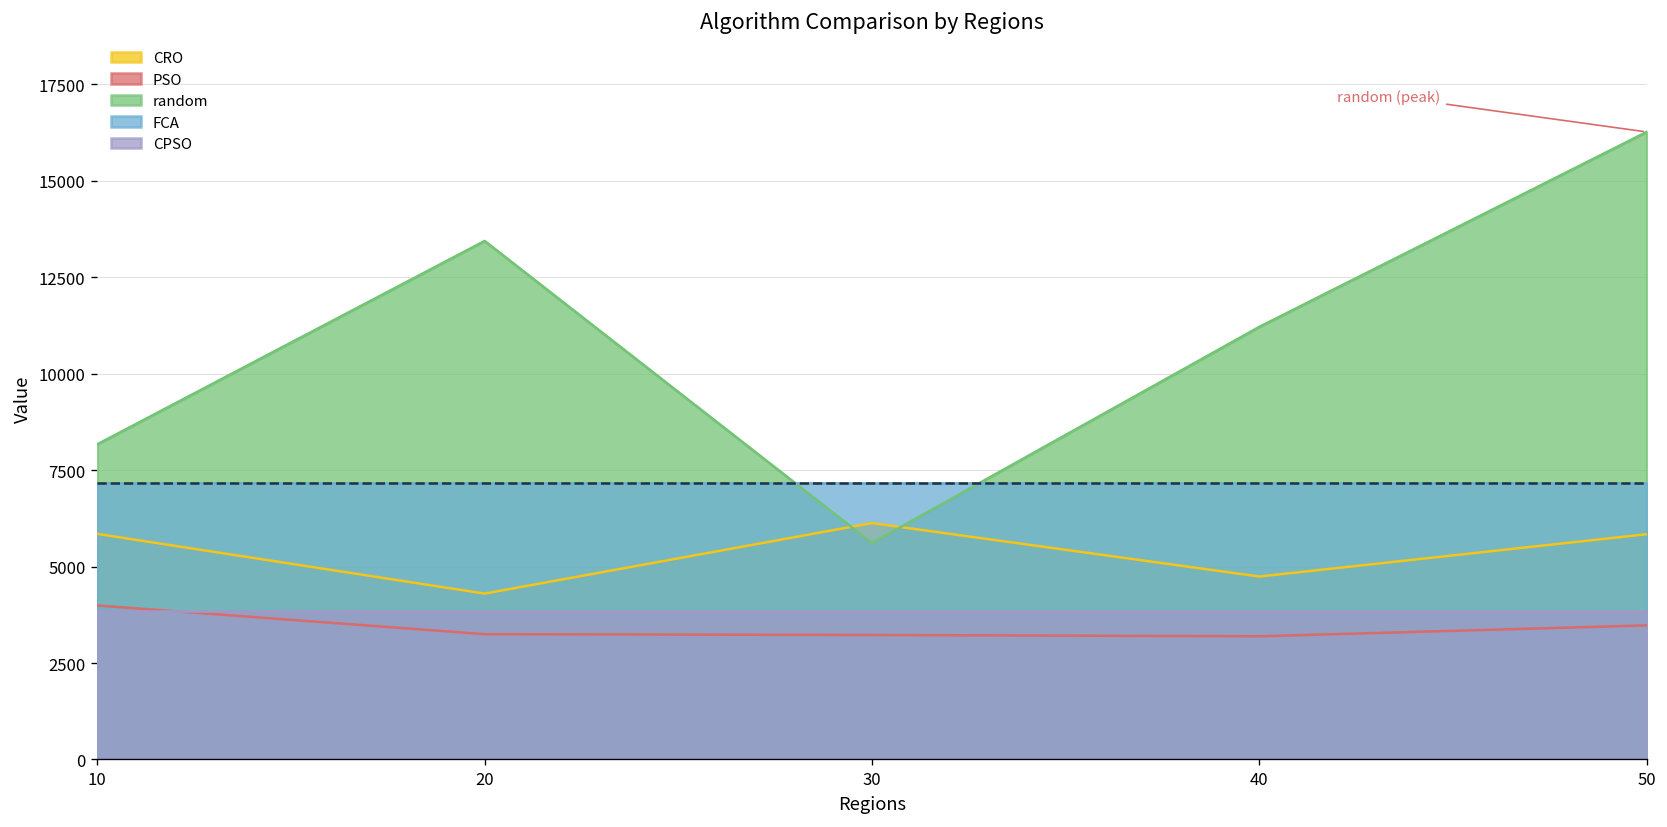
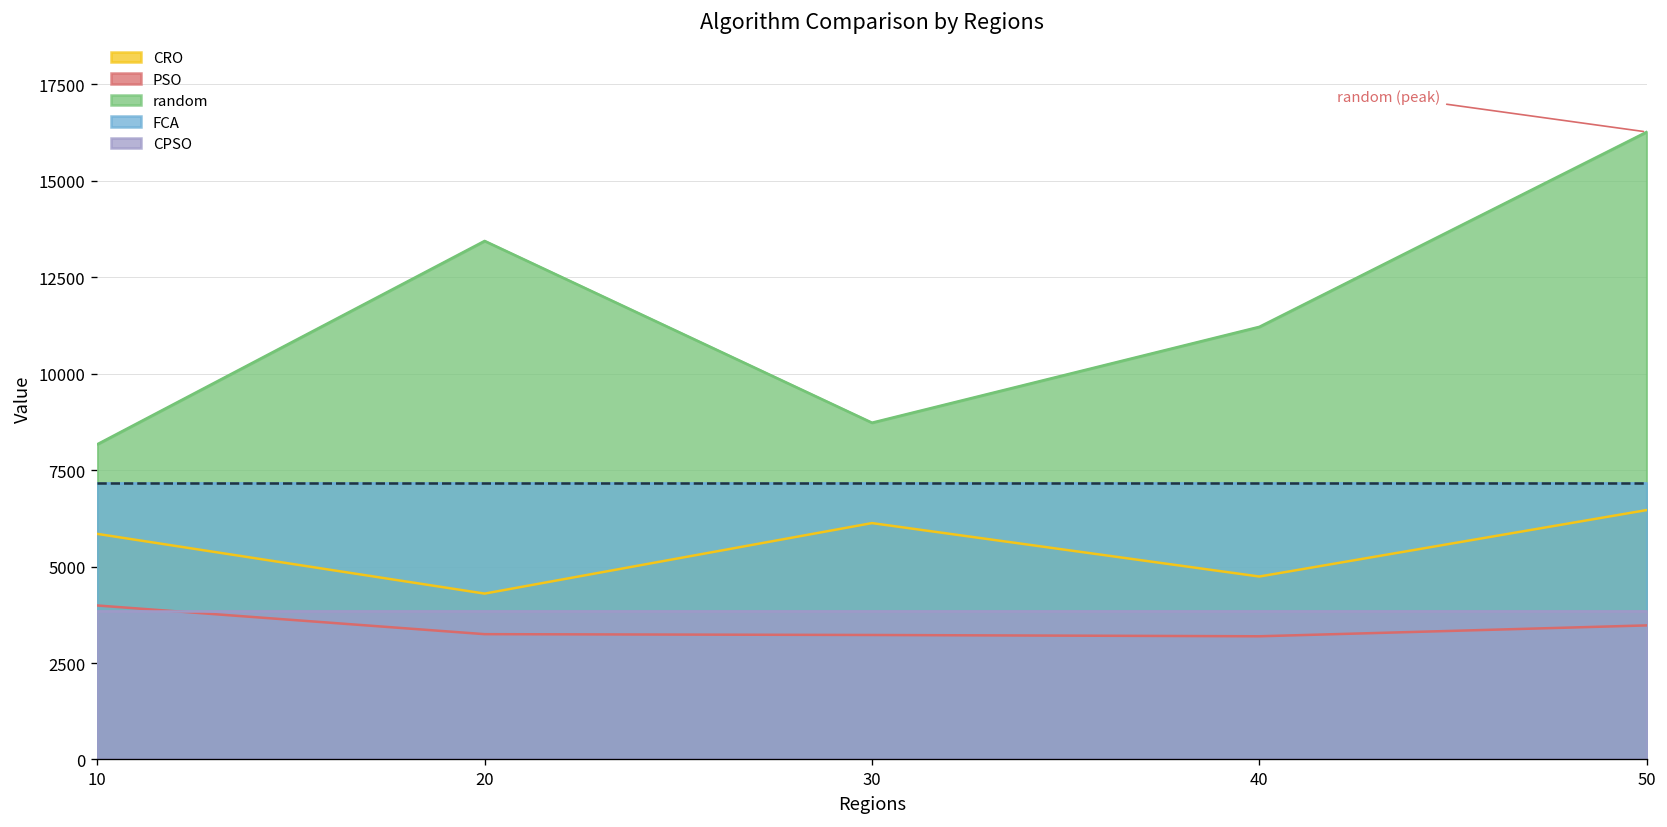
random, 30: 5600 -> 8700
CRO, 50: 5800 -> 6500
